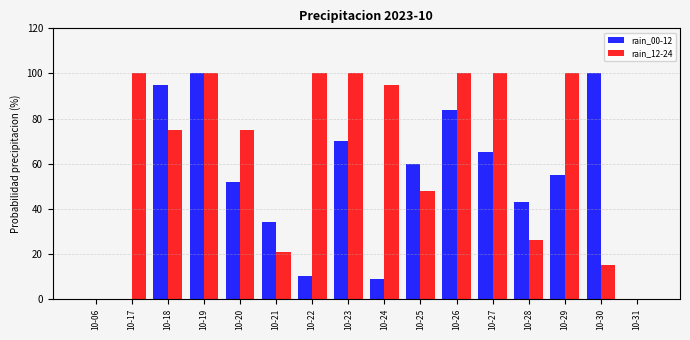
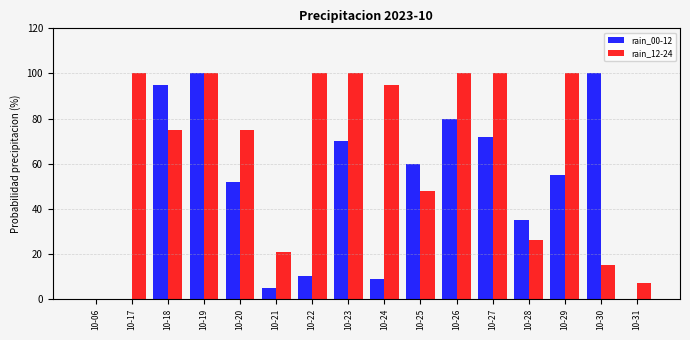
rain_00-12, 10-21: 34 -> 5
rain_00-12, 10-26: 84 -> 80
rain_00-12, 10-27: 65 -> 72
rain_00-12, 10-28: 43 -> 35
rain_12-24, 10-31: 0 -> 7
